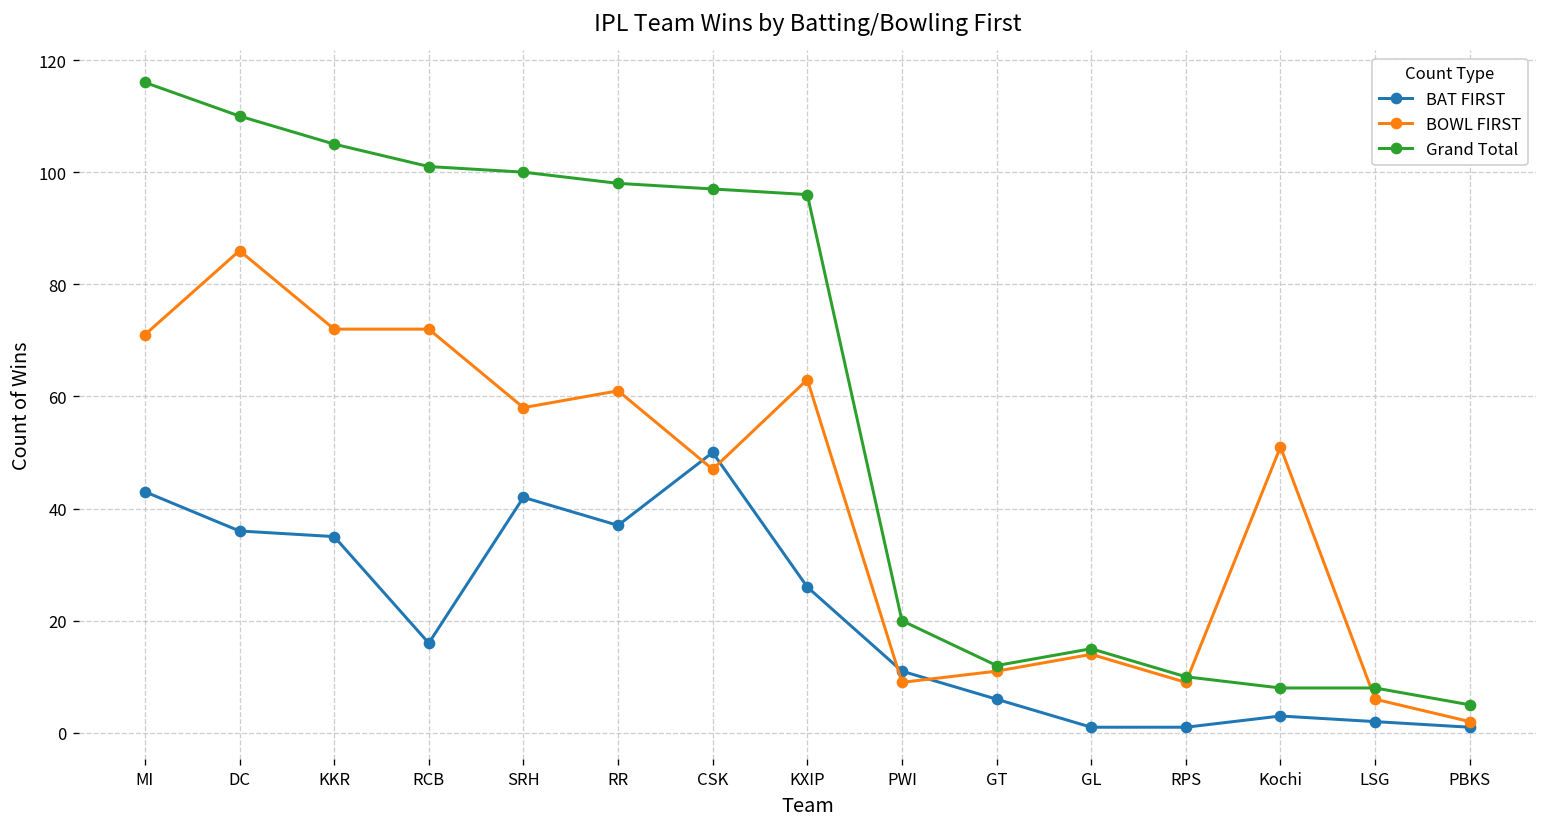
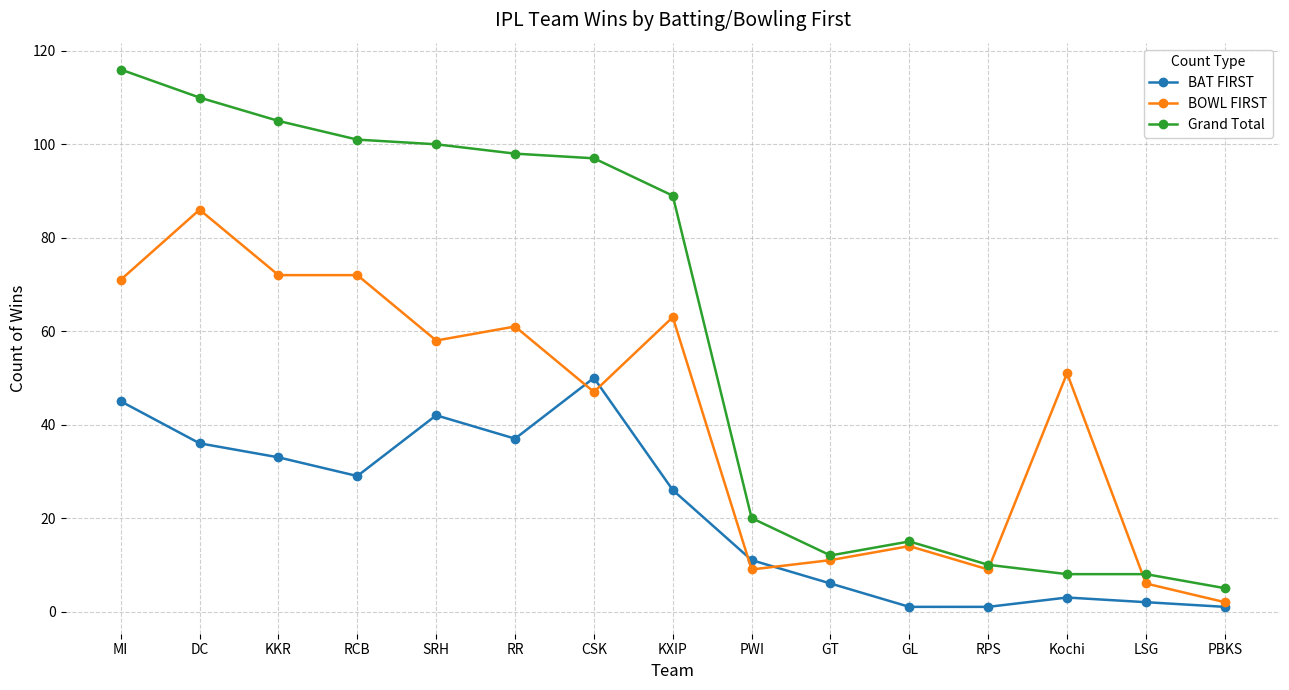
BAT FIRST, MI: 43 -> 45
BAT FIRST, KKR: 35 -> 33
BAT FIRST, RCB: 16 -> 29
Grand Total, KXIP: 96 -> 89
